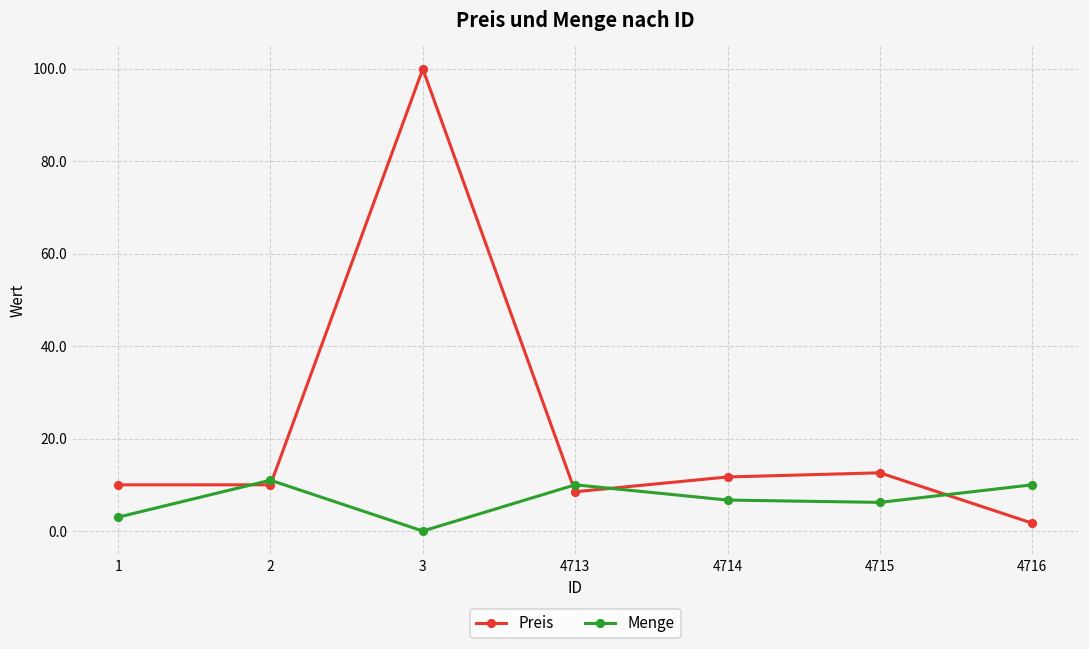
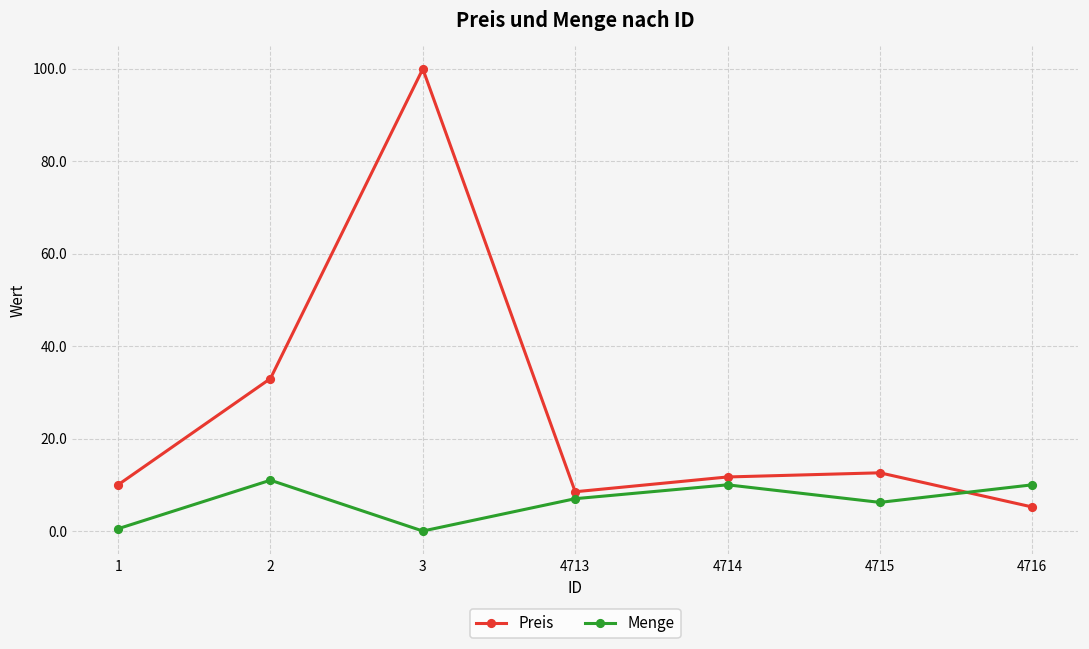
Menge, 1: 3 -> 1
Preis, 2: 10 -> 33
Menge, 4713: 10 -> 7
Menge, 4714: 7 -> 10
Preis, 4716: 2 -> 5
